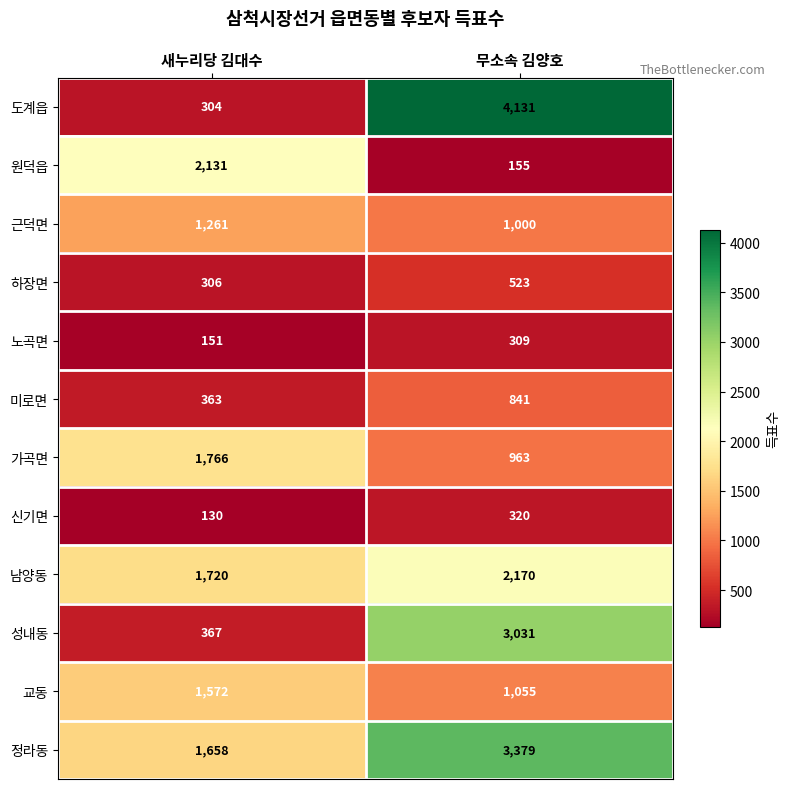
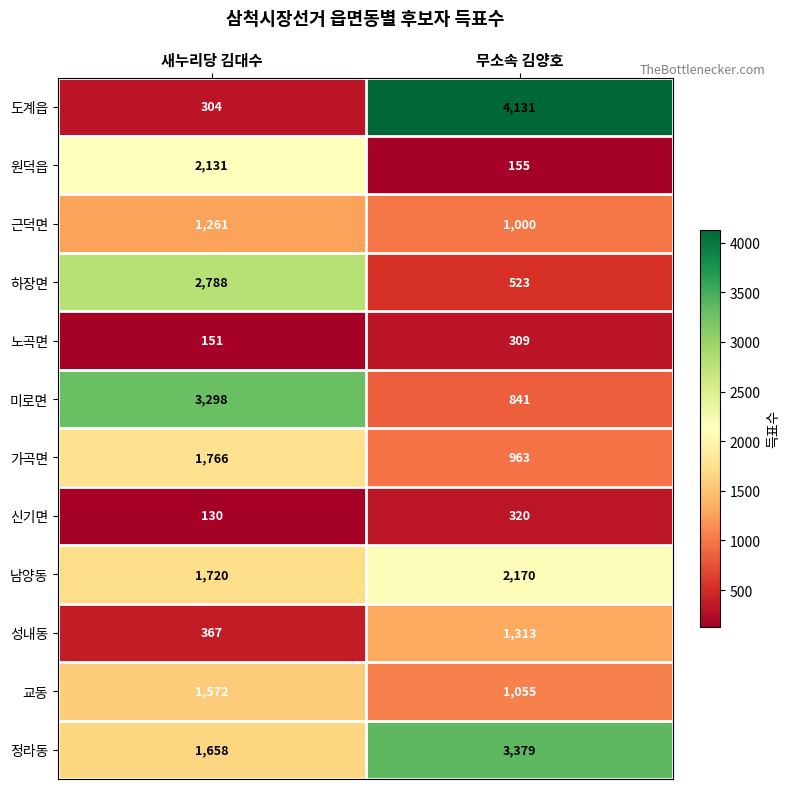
하장면, 새누리당 김대수: 306 -> 2,788
미로면, 새누리당 김대수: 363 -> 3,298
성내동, 무소속 김양호: 3,031 -> 1,313
